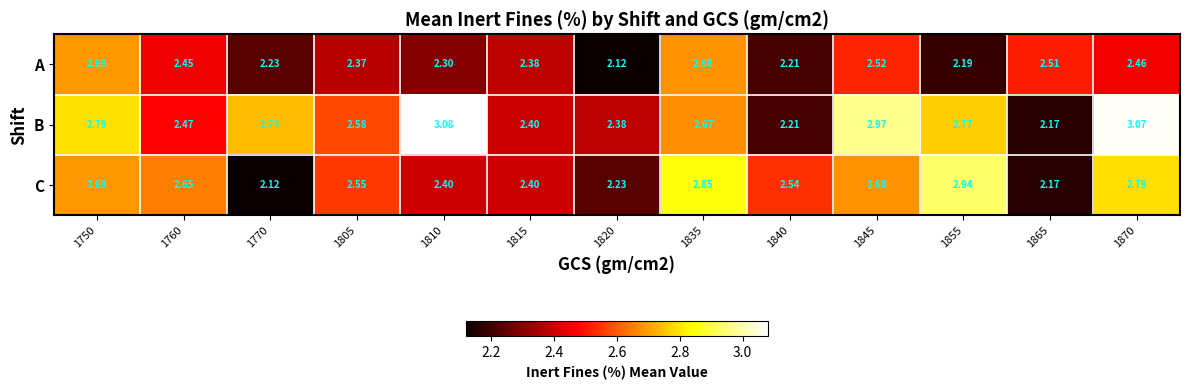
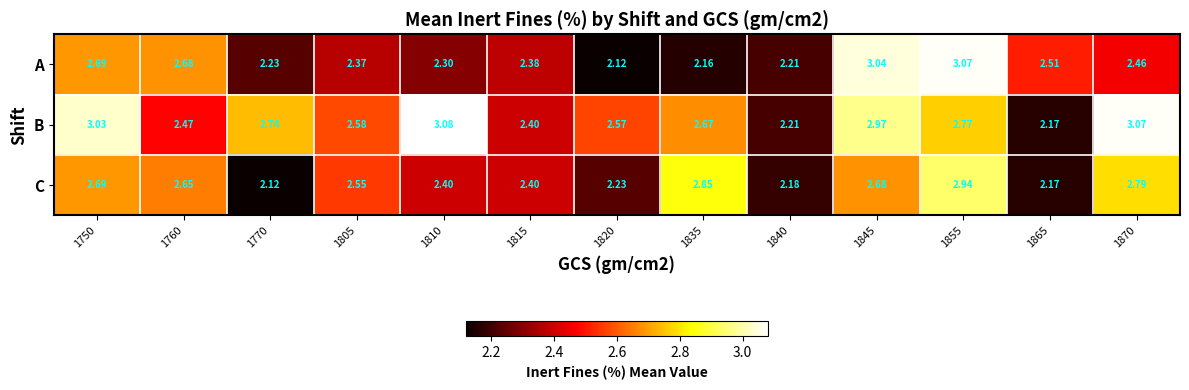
A, 1760: 2.45 -> 2.68
A, 1835: 2.68 -> 2.16
A, 1845: 2.52 -> 3.04
A, 1855: 2.19 -> 3.07
B, 1750: 2.79 -> 3.03
B, 1820: 2.38 -> 2.57
C, 1840: 2.54 -> 2.18
